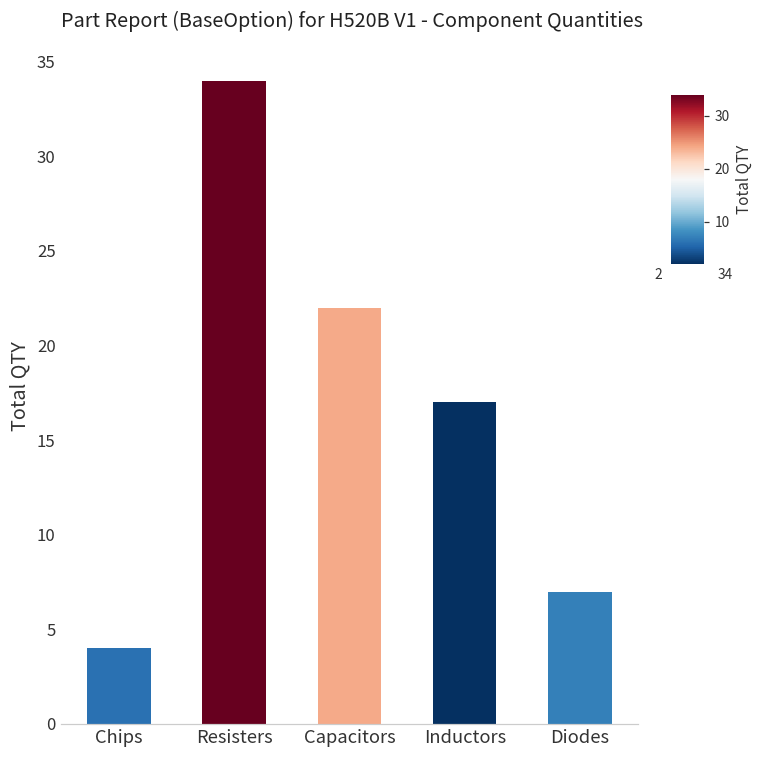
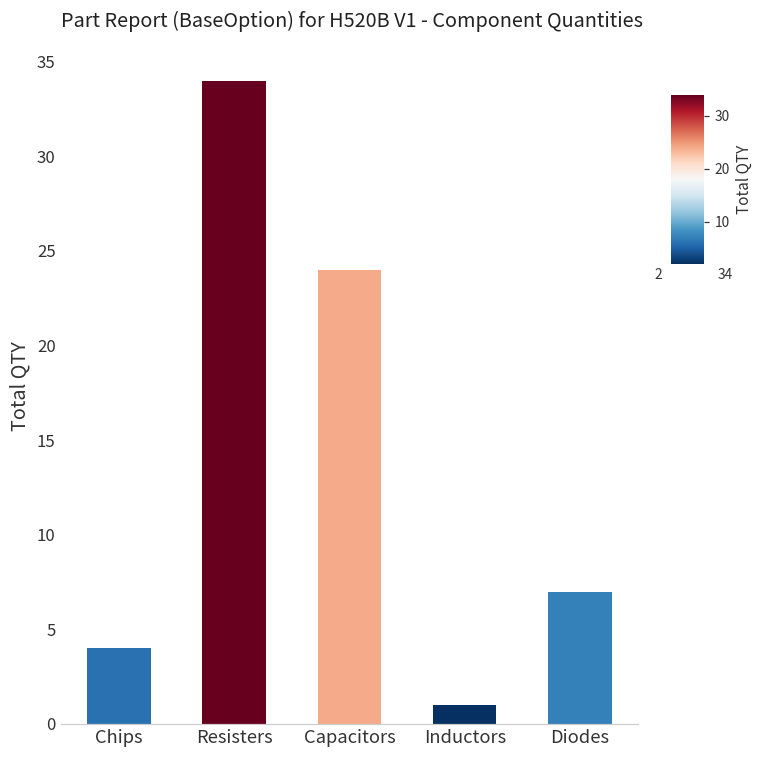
Capacitors: 22 -> 24
Inductors: 17 -> 1
